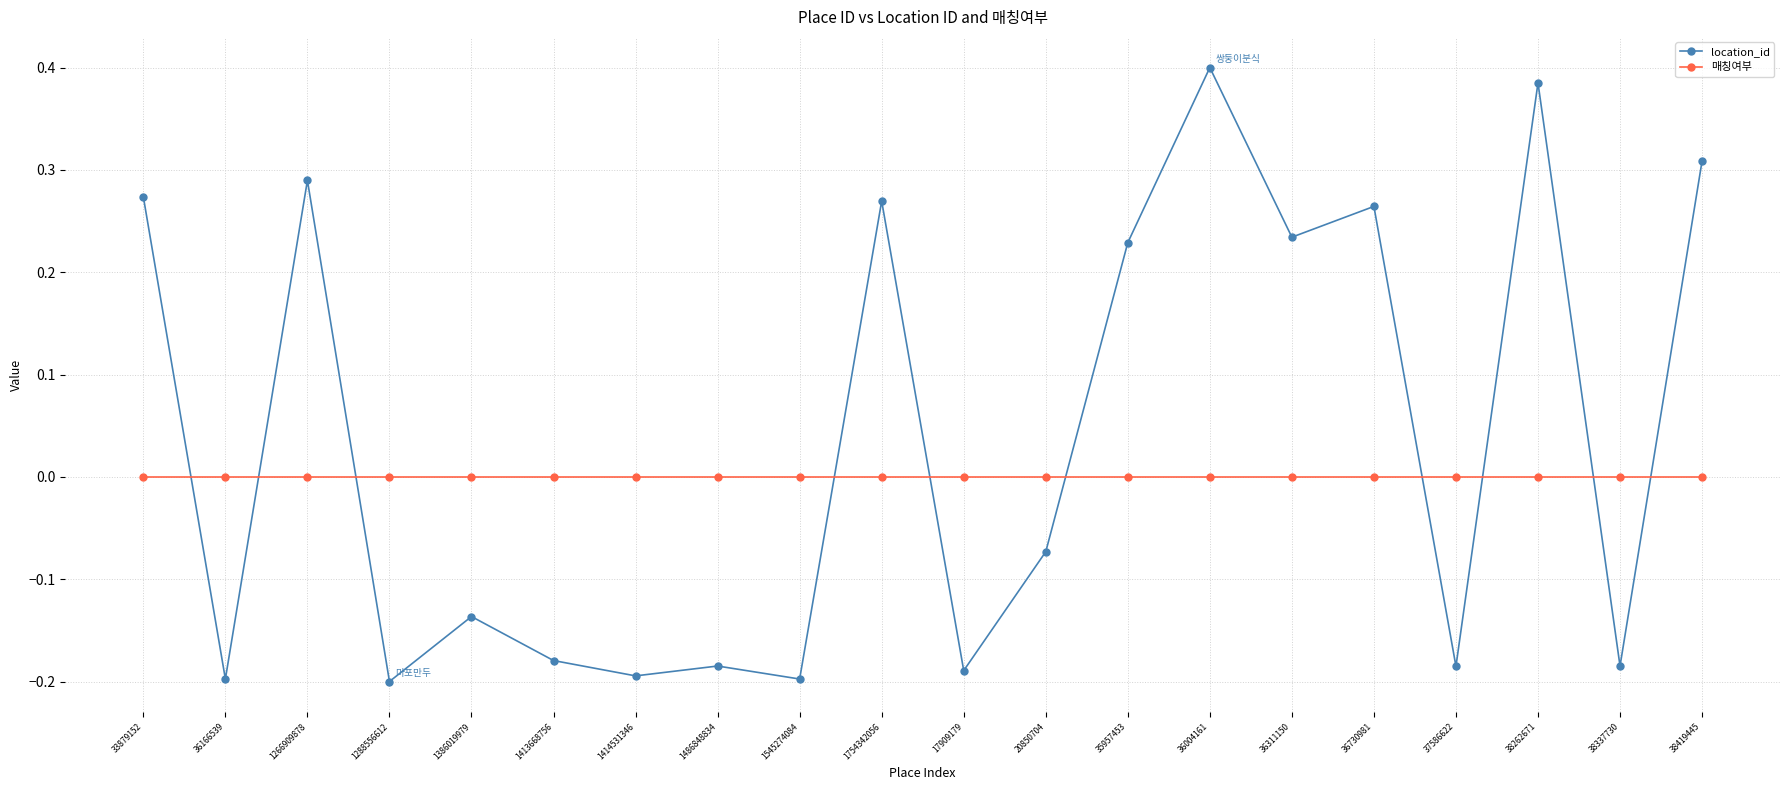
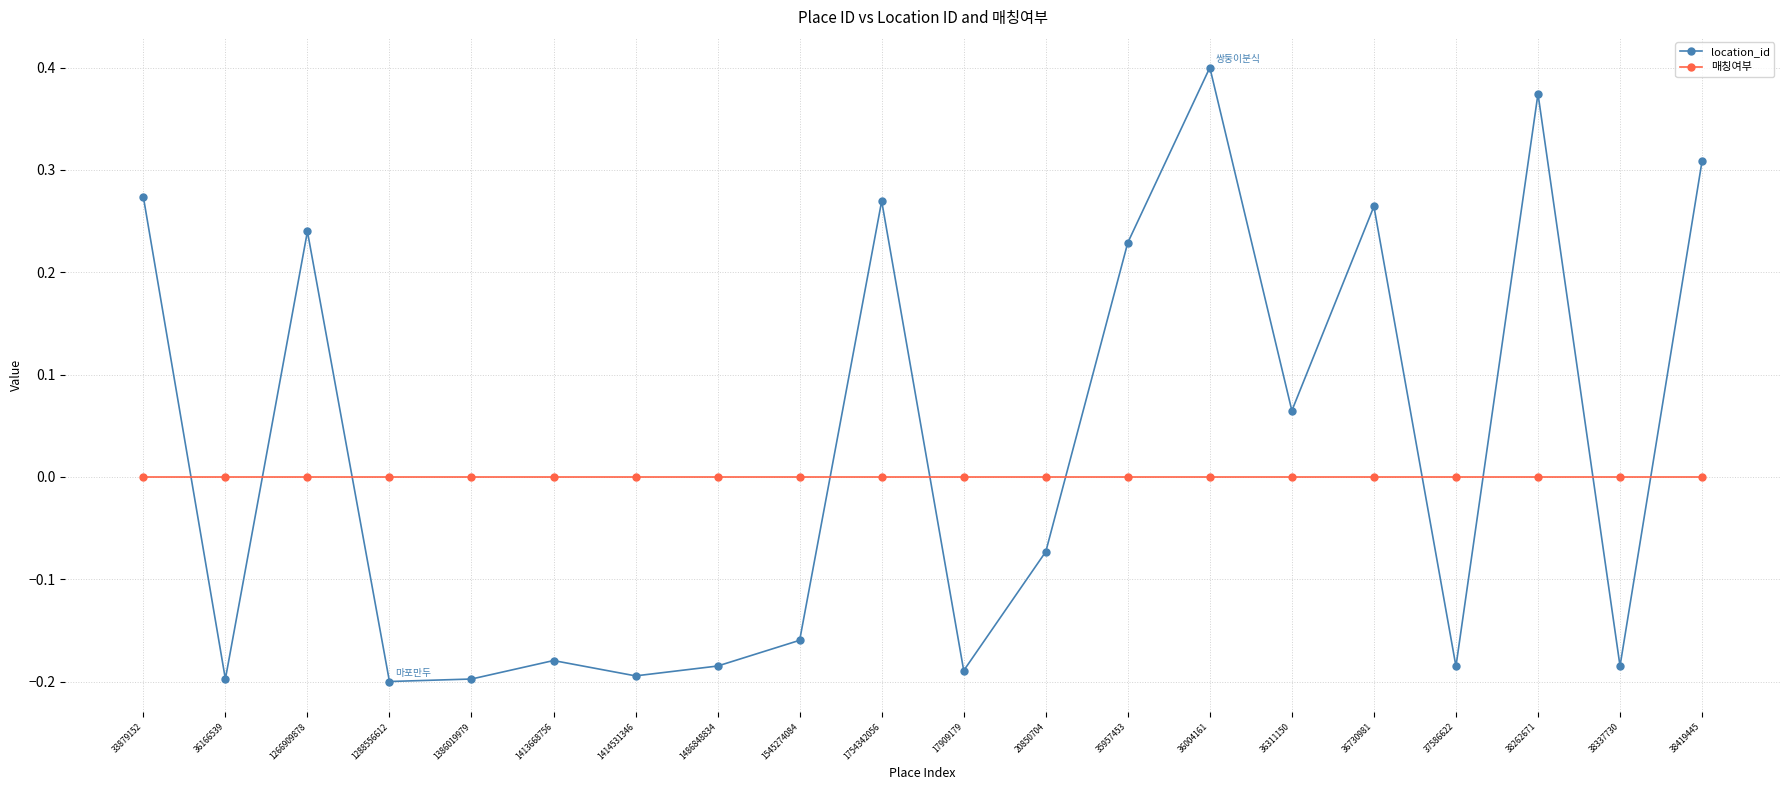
location_id, 1266909878: 0.290 -> 0.240
location_id, 1386019979: -0.136 -> -0.198
location_id, 1545274084: -0.198 -> -0.160
location_id, 36311150: 0.234 -> 0.065
location_id, 38262671: 0.385 -> 0.374
